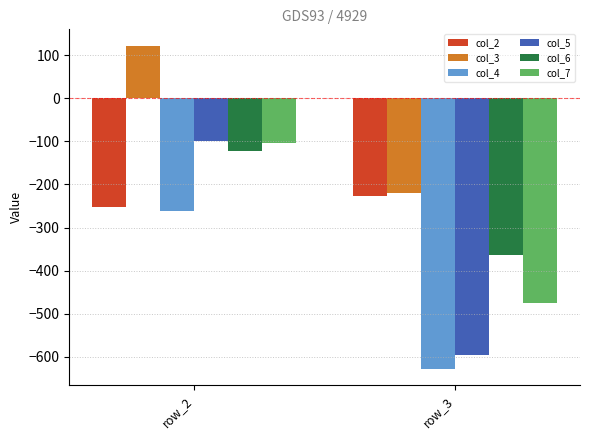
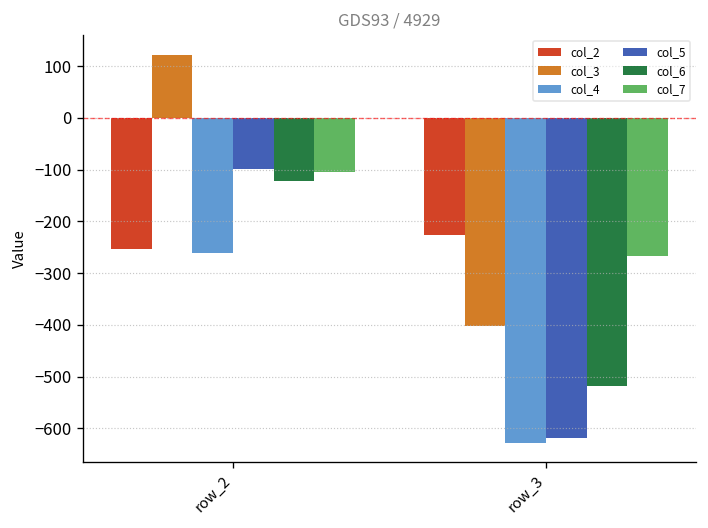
col_3, row_3: -220 -> -400
col_5, row_3: -600 -> -620
col_6, row_3: -360 -> -520
col_7, row_3: -470 -> -270
